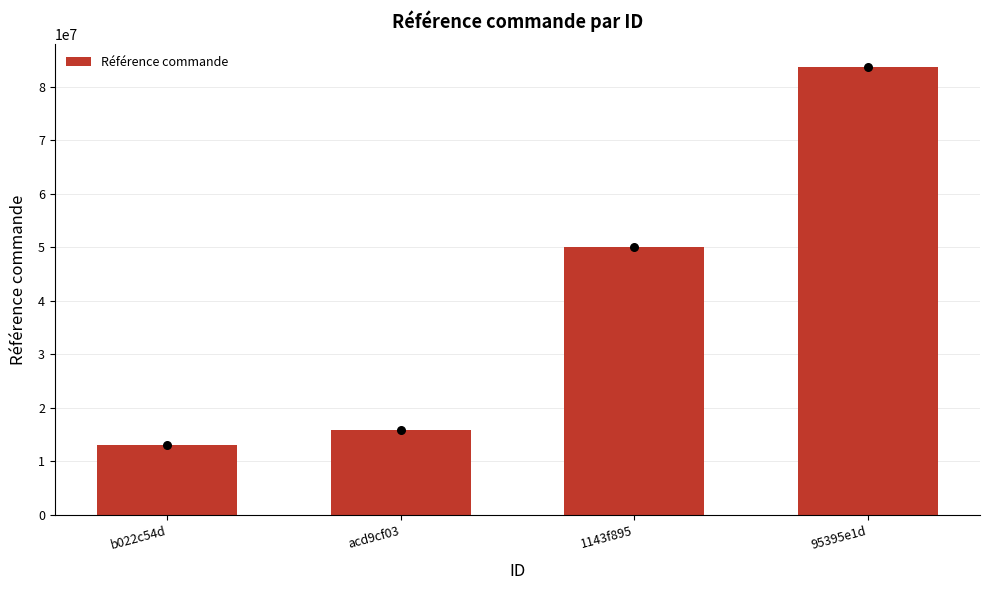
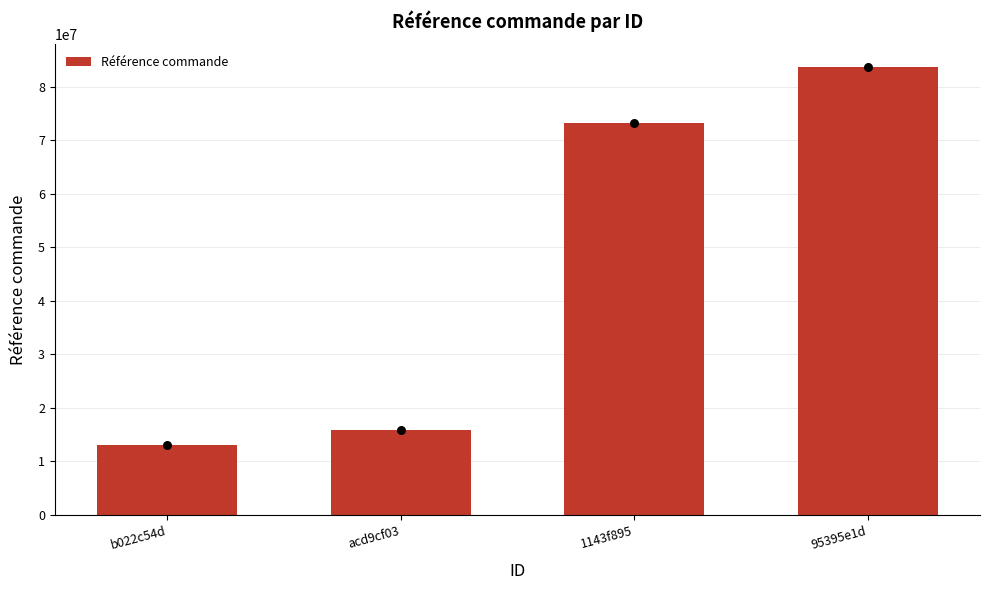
1143f895: 50000000 -> 73000000
